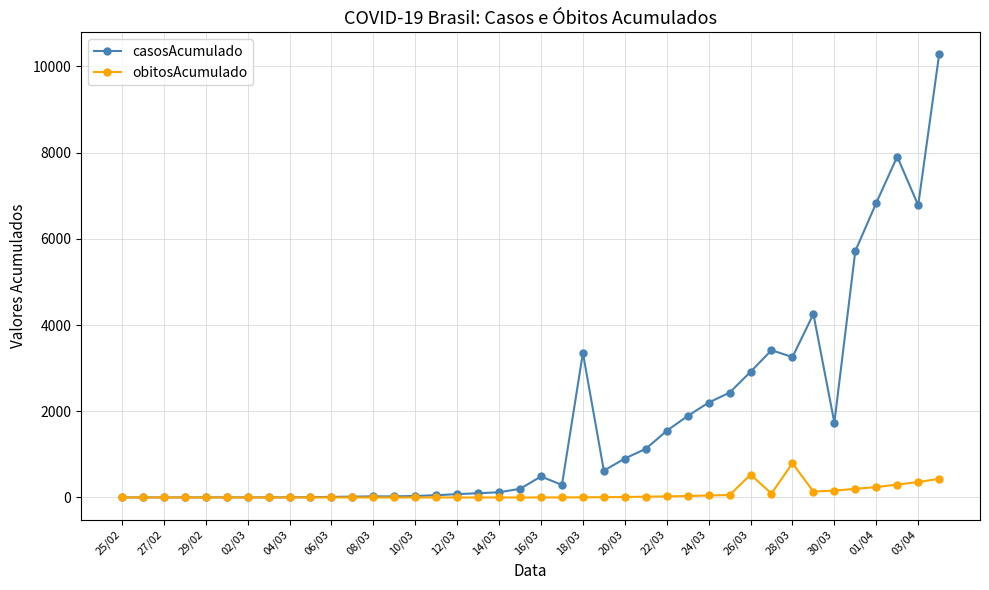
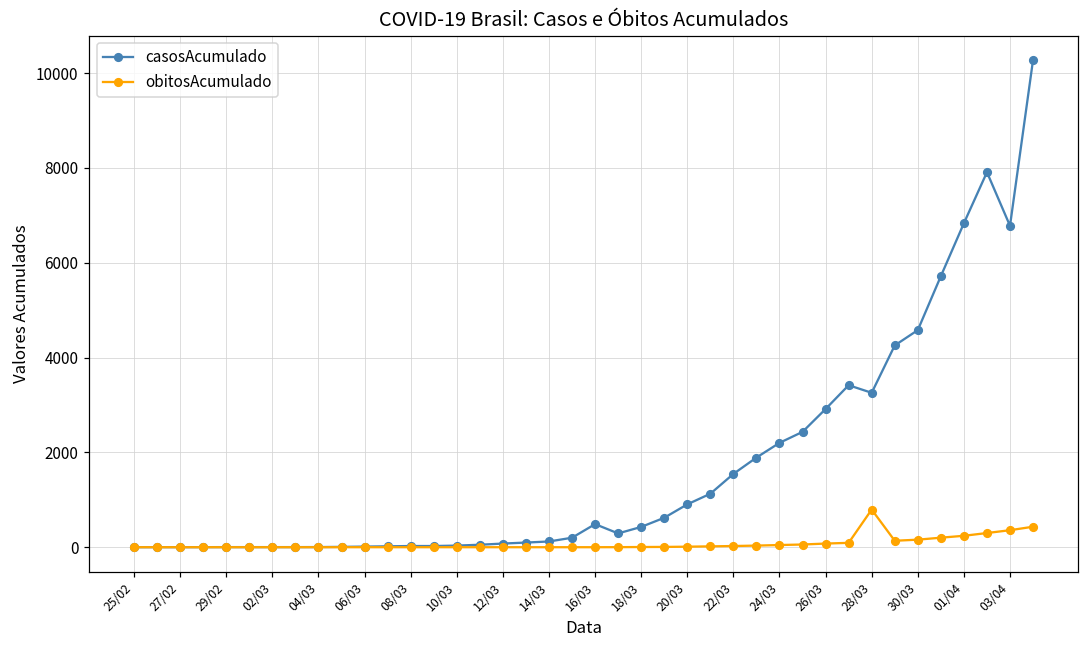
casosAcumulado, 18/03: 3400 -> 400
obitosAcumulado, 26/03: 500 -> 100
casosAcumulado, 30/03: 1700 -> 4600
